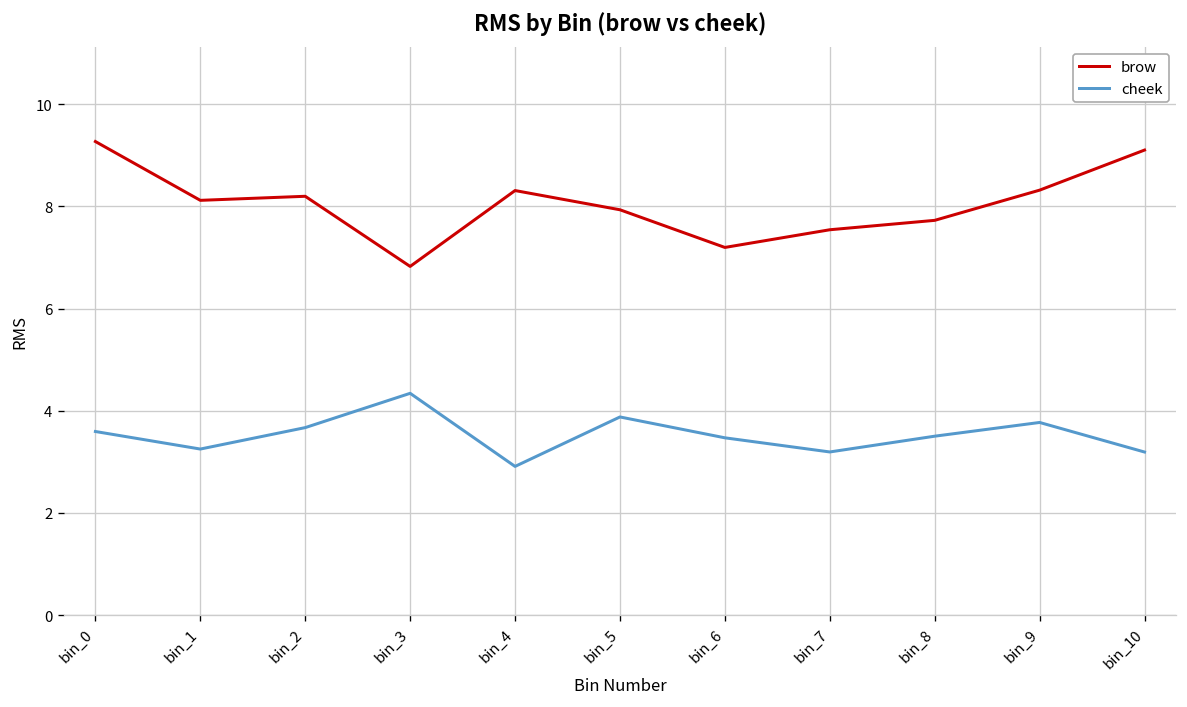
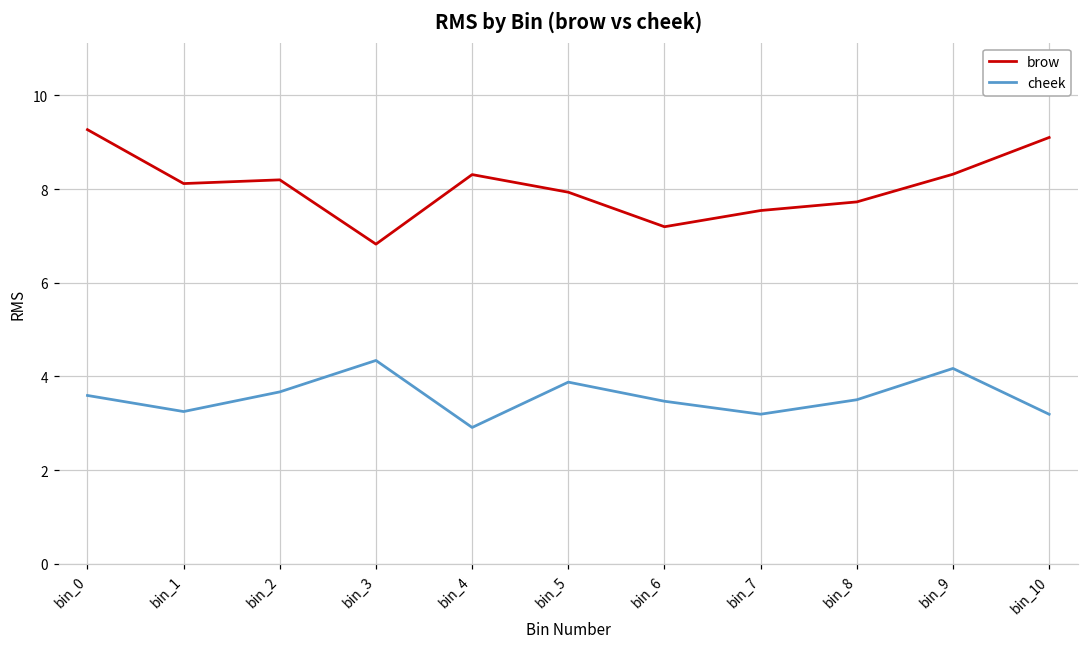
cheek, bin_9: 3.8 -> 4.2
